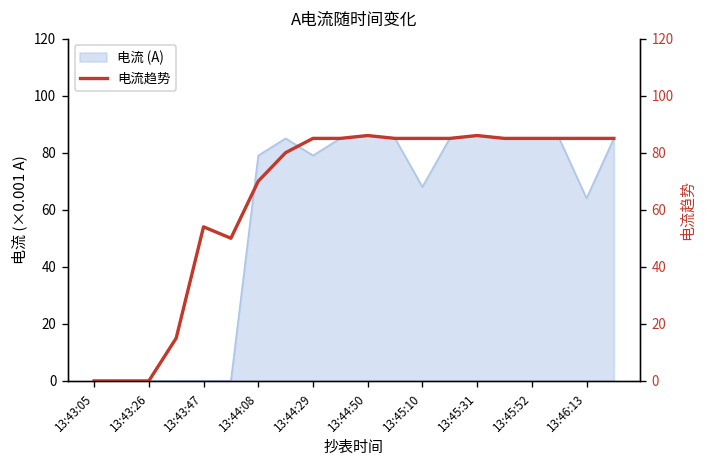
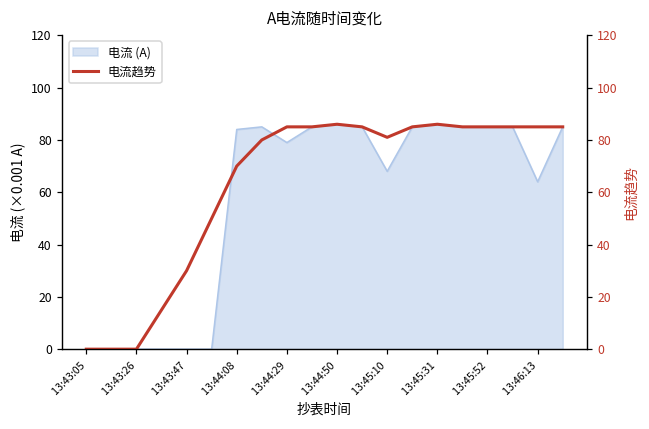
电流 (A), 13:44:08: 79 -> 84
电流趋势, 13:43:47: 54 -> 30
电流趋势, 13:45:10: 85 -> 81
